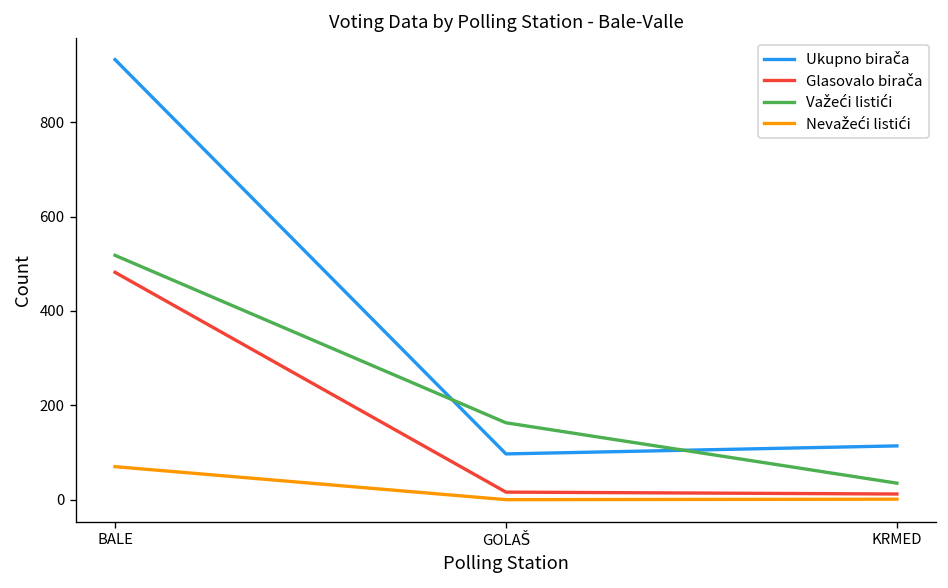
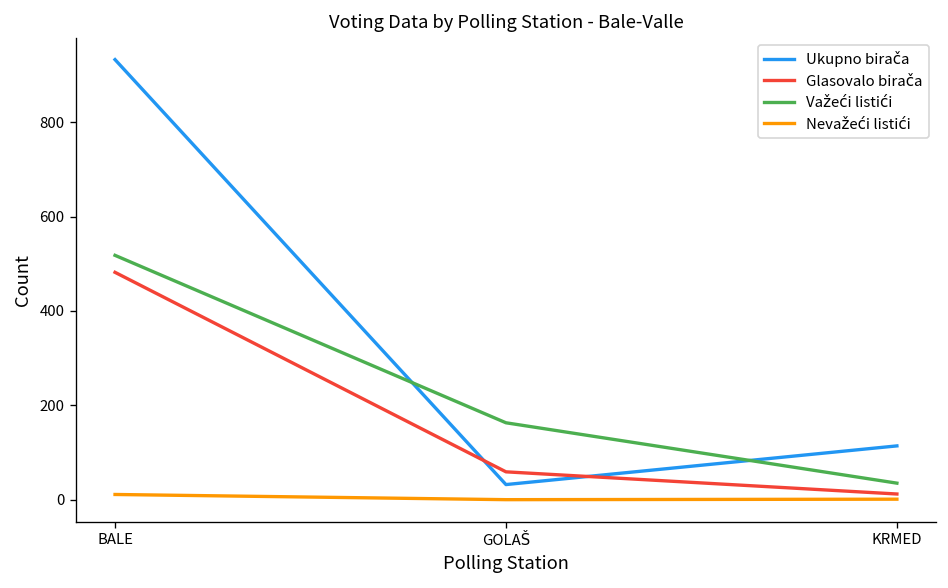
Nevažeći listići, BALE: 70 -> 10
Ukupno birača, GOLAŠ: 100 -> 30
Glasovalo birača, GOLAŠ: 20 -> 60
